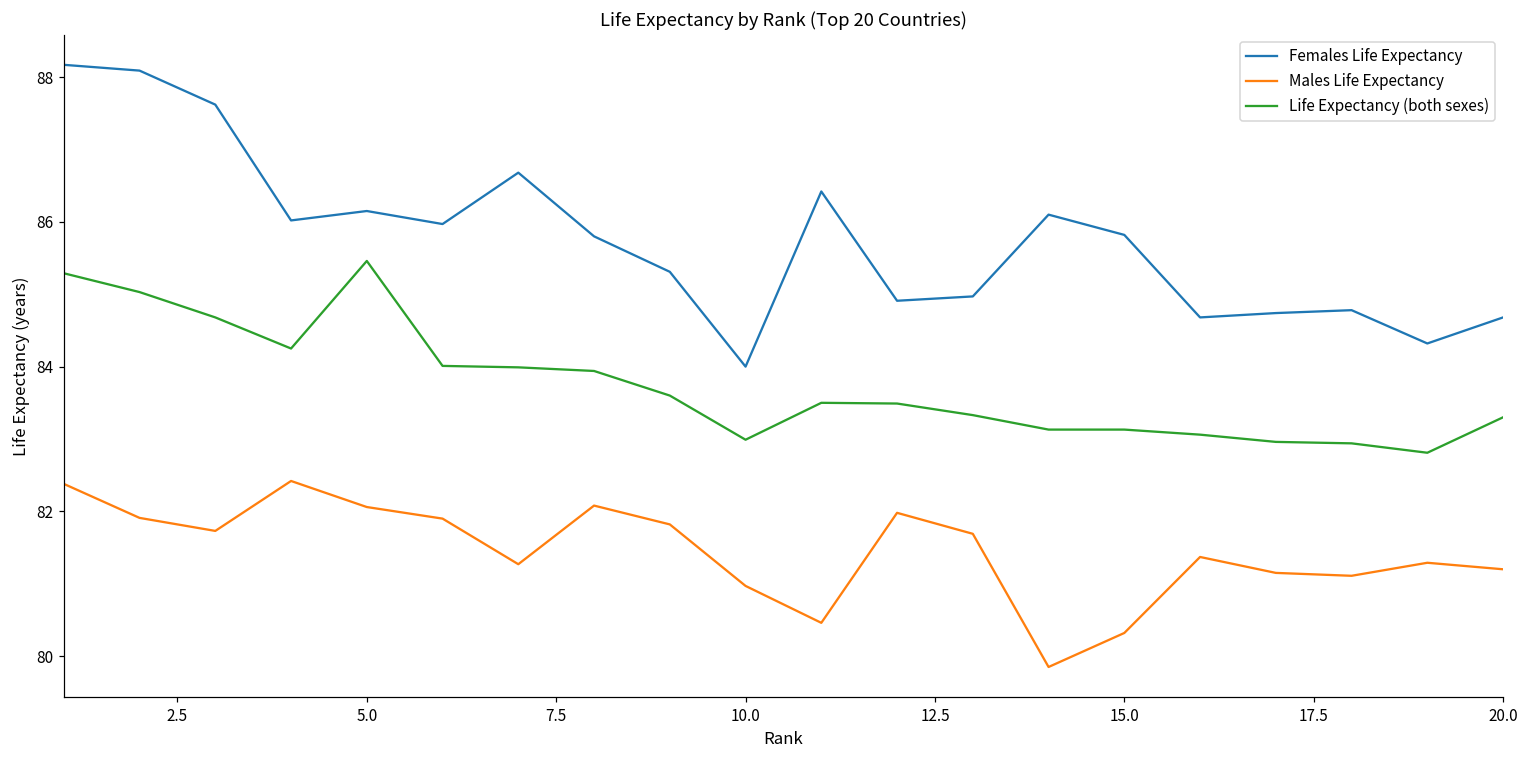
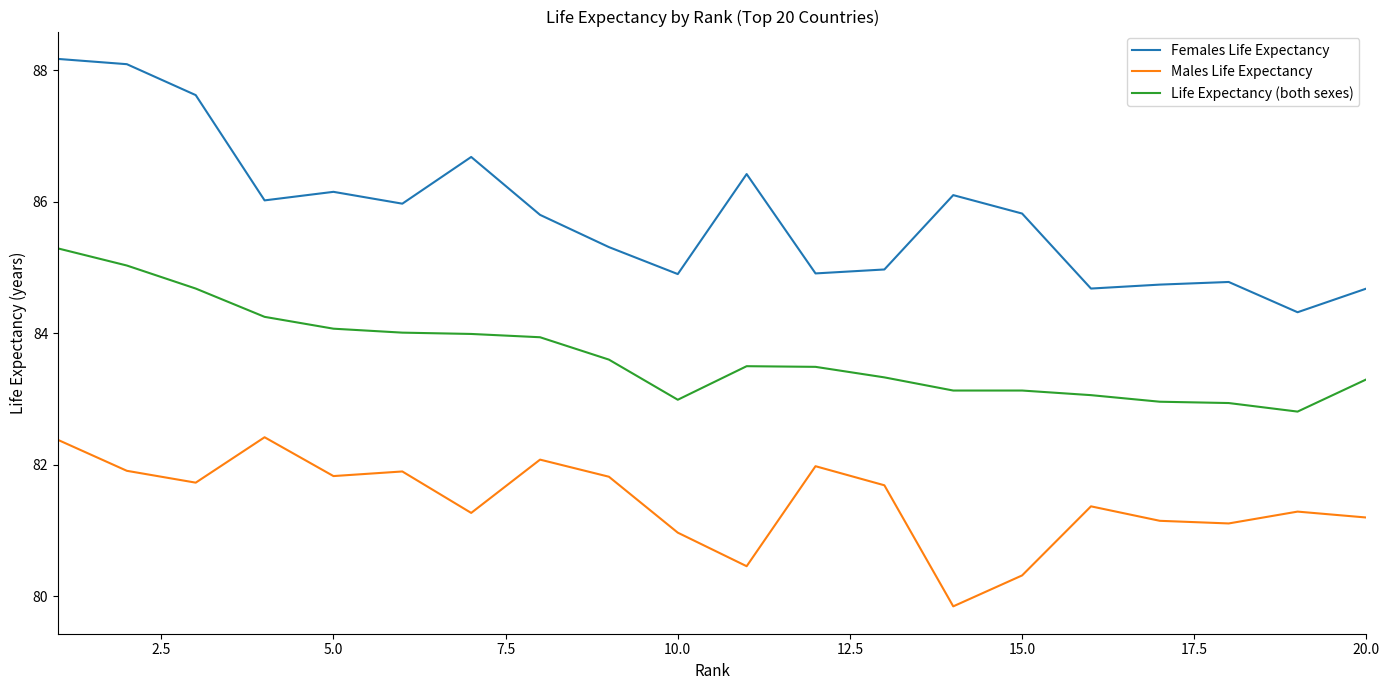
Males Life Expectancy, 5.0: 82.1 -> 81.8
Life Expectancy (both sexes), 5.0: 85.5 -> 84.1
Females Life Expectancy, 10.0: 84.0 -> 84.9
